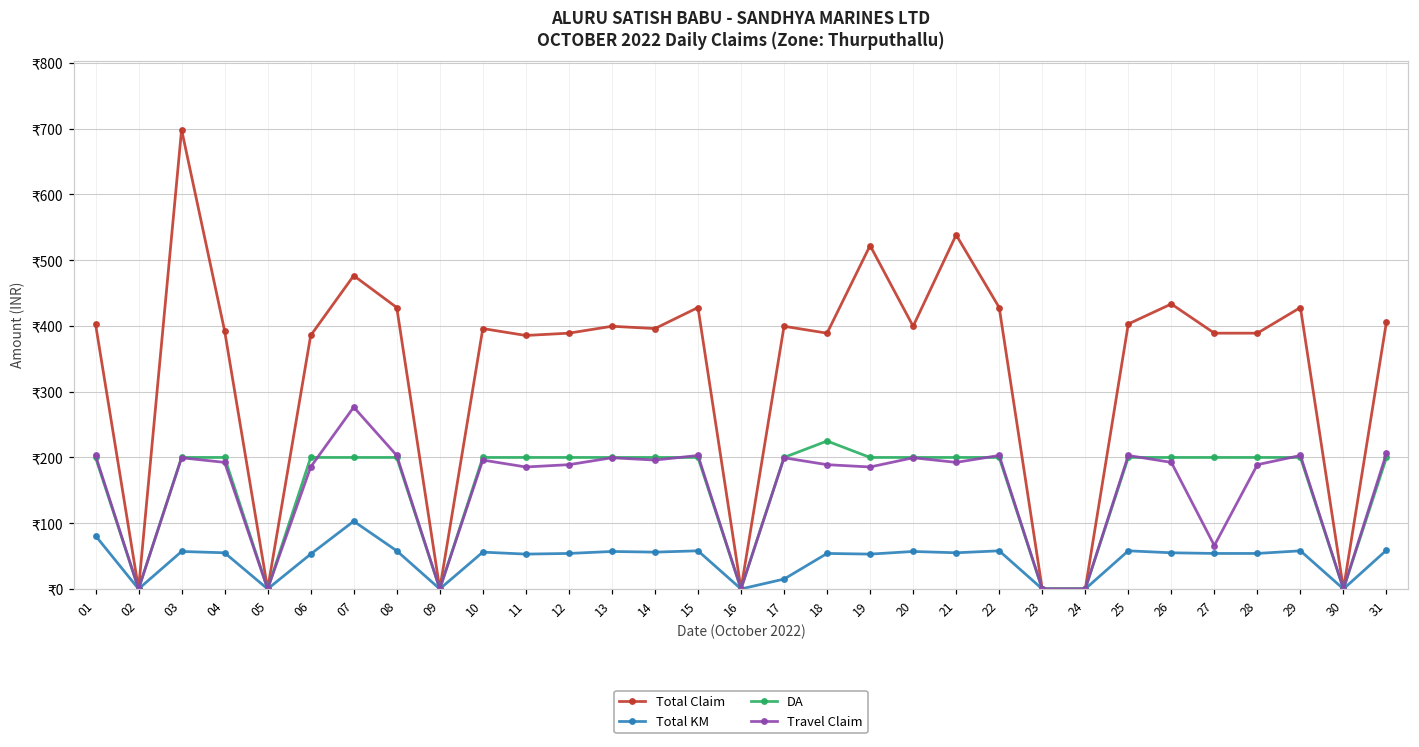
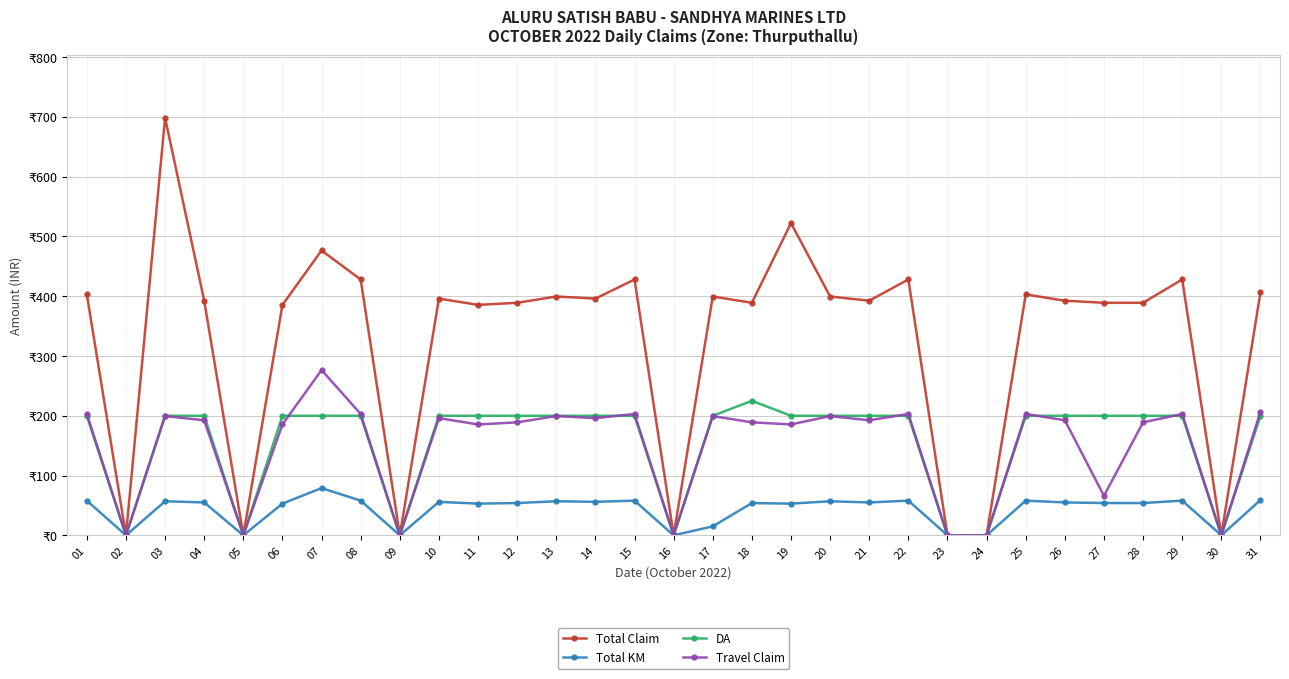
Total KM, 01: ₹80 -> ₹60
Total KM, 07: ₹100 -> ₹80
Total Claim, 21: ₹540 -> ₹390
Total Claim, 26: ₹430 -> ₹390
